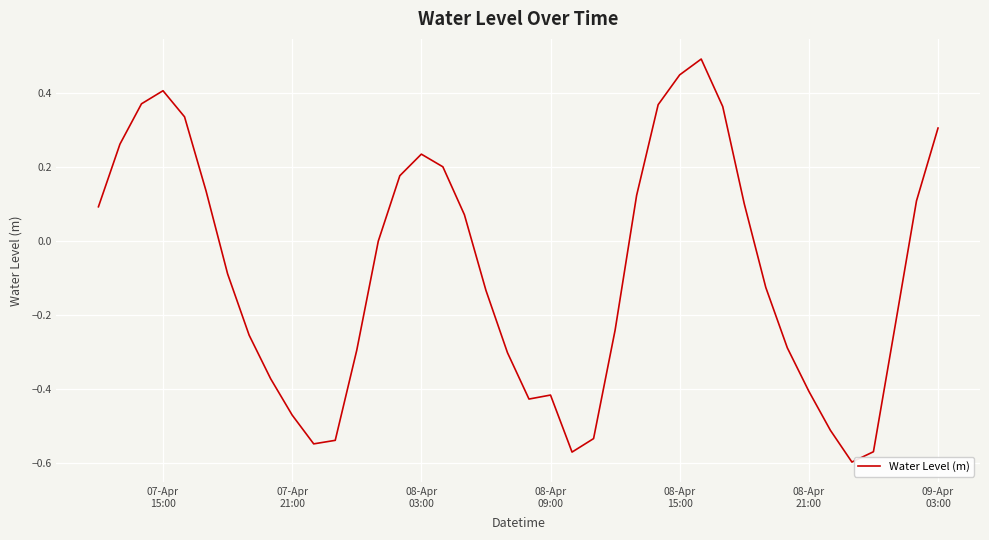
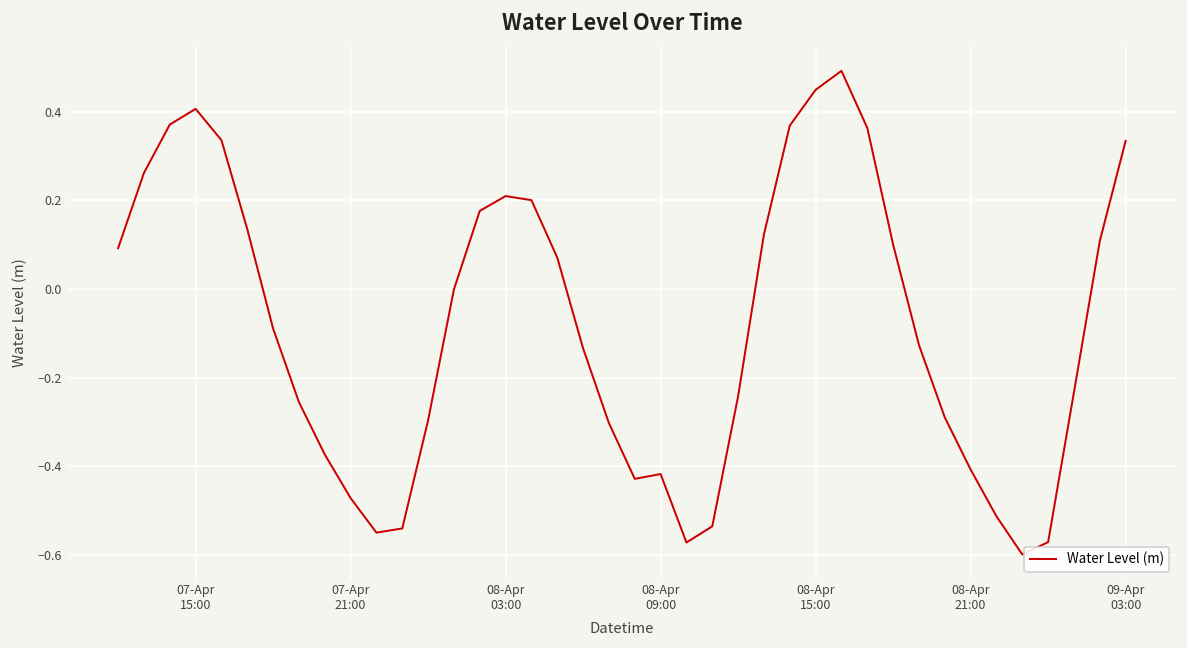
08-Apr 03:00: 0.24 -> 0.21
09-Apr 03:00: 0.31 -> 0.33
